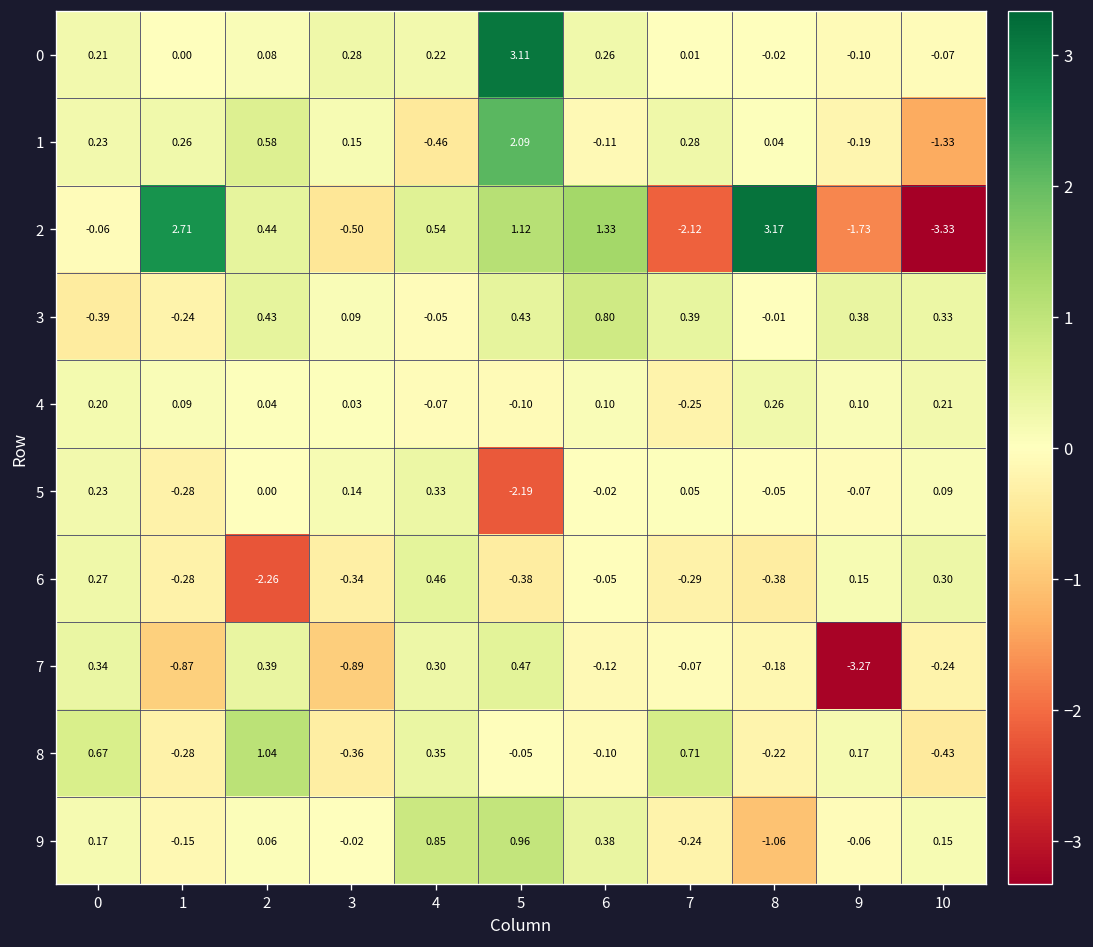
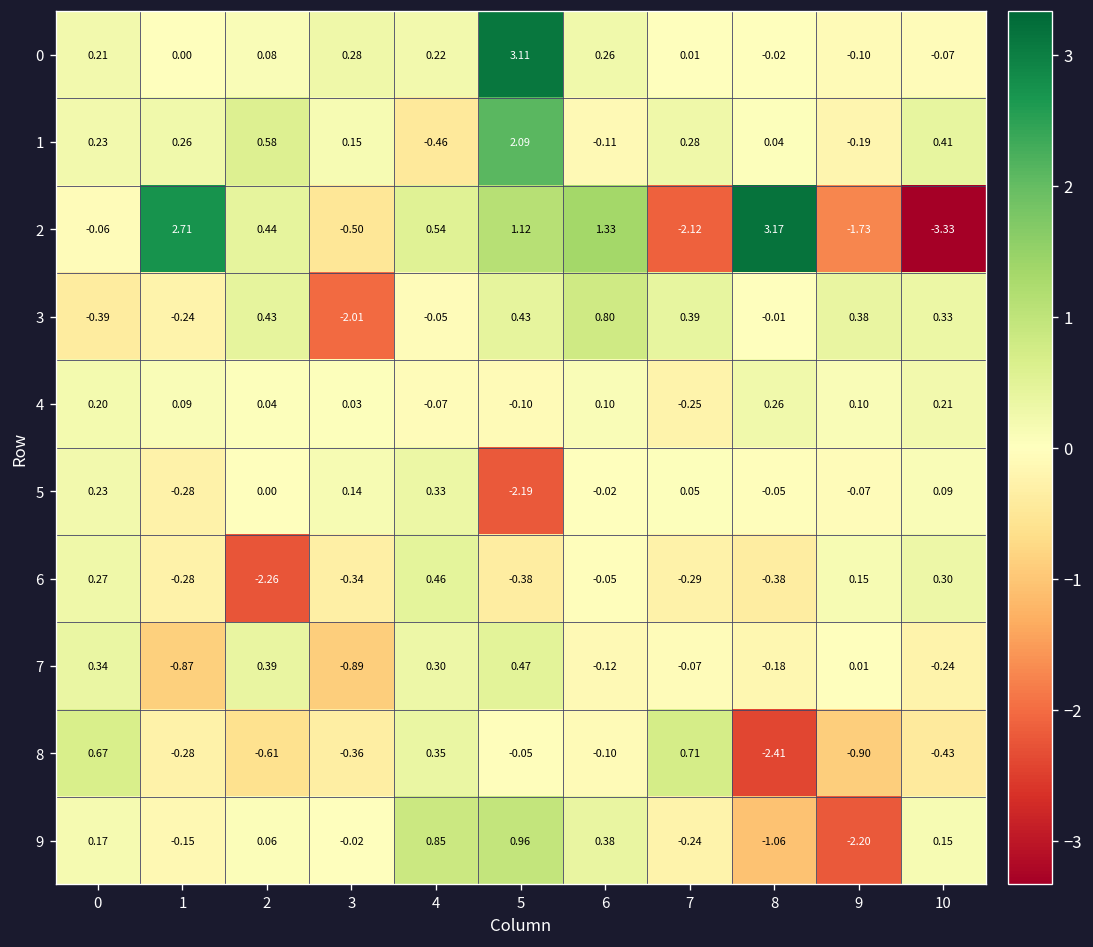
1, 10: -1.33 -> 0.41
3, 3: 0.09 -> -2.01
7, 9: -3.27 -> 0.01
8, 2: 1.04 -> -0.61
8, 8: -0.22 -> -2.41
8, 9: 0.17 -> -0.90
9, 9: -0.06 -> -2.20
